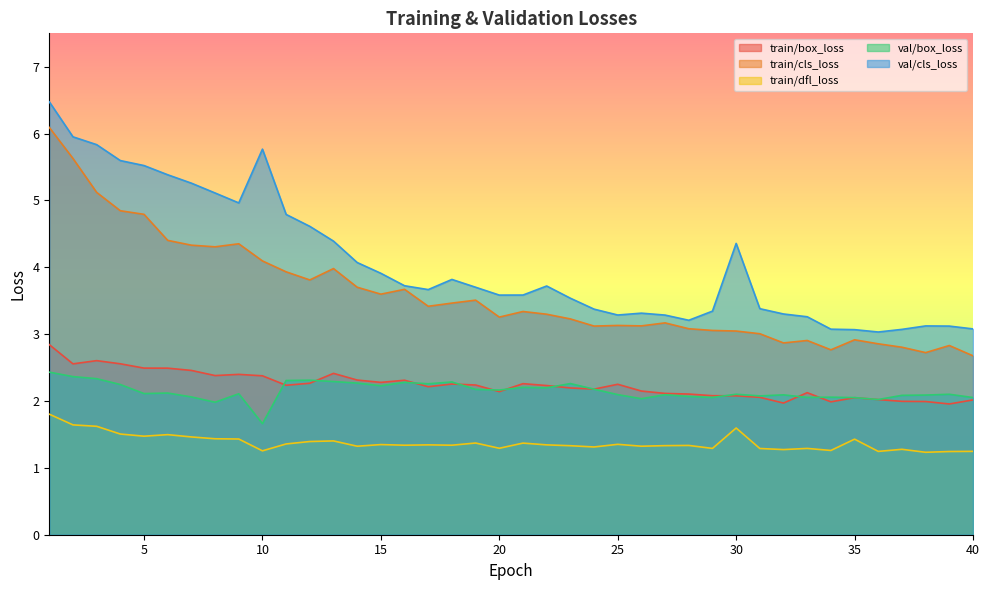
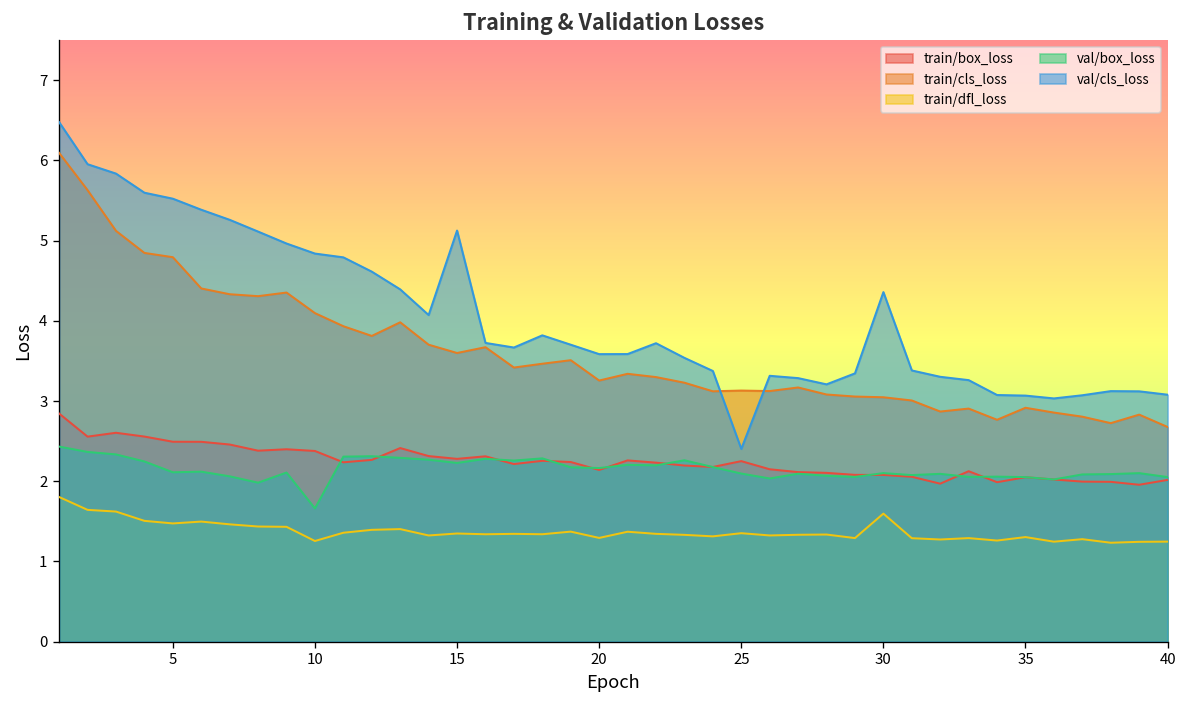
val/cls_loss, 10: 5.8 -> 4.8
val/cls_loss, 15: 3.9 -> 5.1
val/cls_loss, 25: 3.3 -> 2.4
train/dfl_loss, 35: 1.4 -> 1.3
